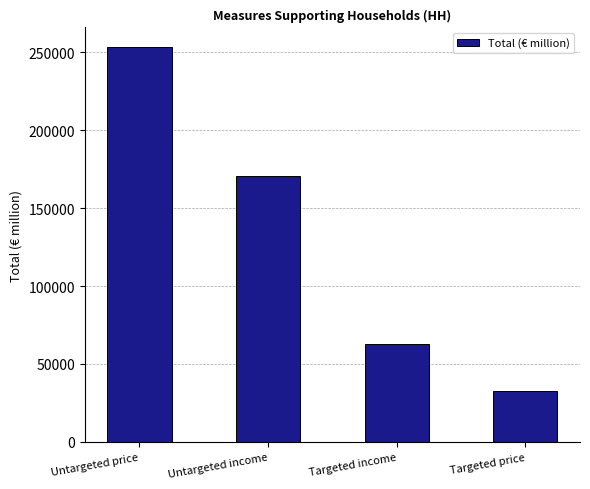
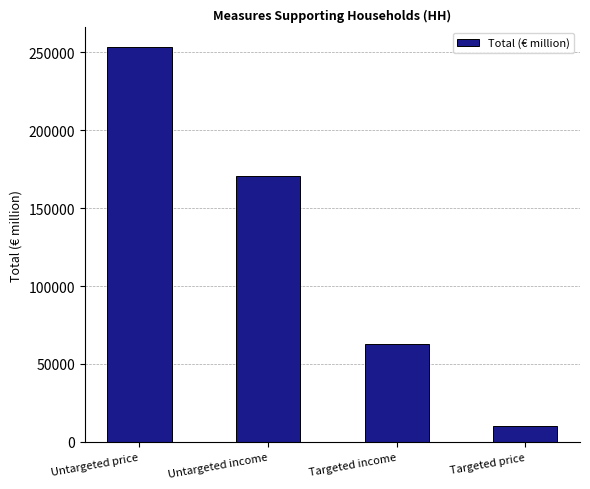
Targeted price: 33000 -> 10000
